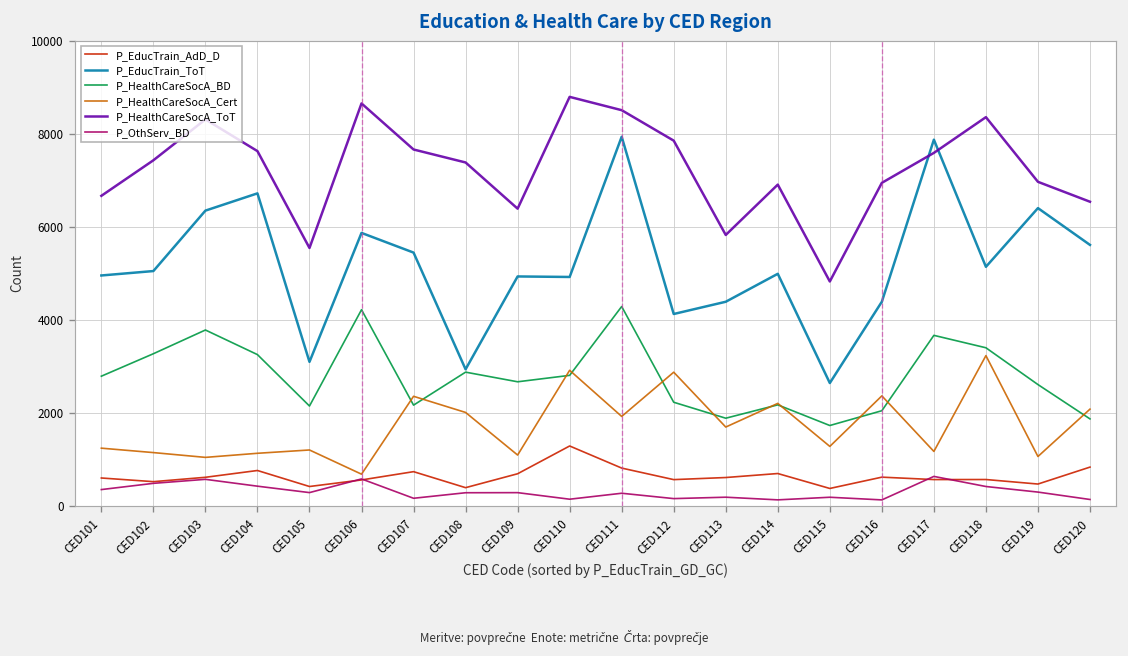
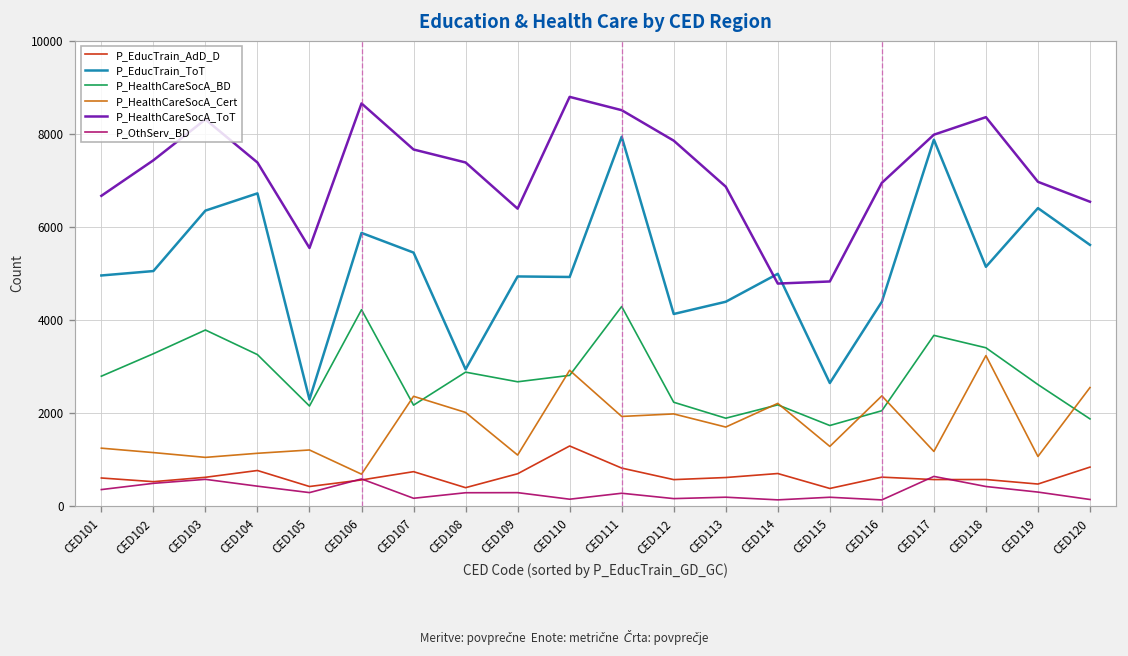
P_HealthCareSocA_ToT, CED104: 7600 -> 7400
P_EducTrain_ToT, CED105: 3100 -> 2300
P_HealthCareSocA_Cert, CED112: 2900 -> 2000
P_HealthCareSocA_ToT, CED113: 5800 -> 6900
P_HealthCareSocA_ToT, CED114: 6900 -> 4800
P_HealthCareSocA_ToT, CED117: 7600 -> 8000
P_HealthCareSocA_Cert, CED120: 2100 -> 2500
